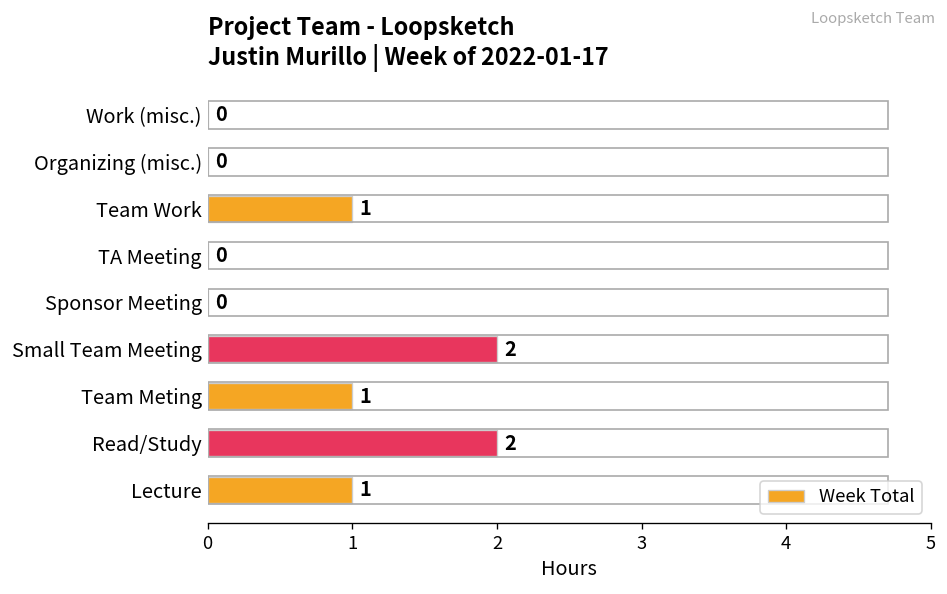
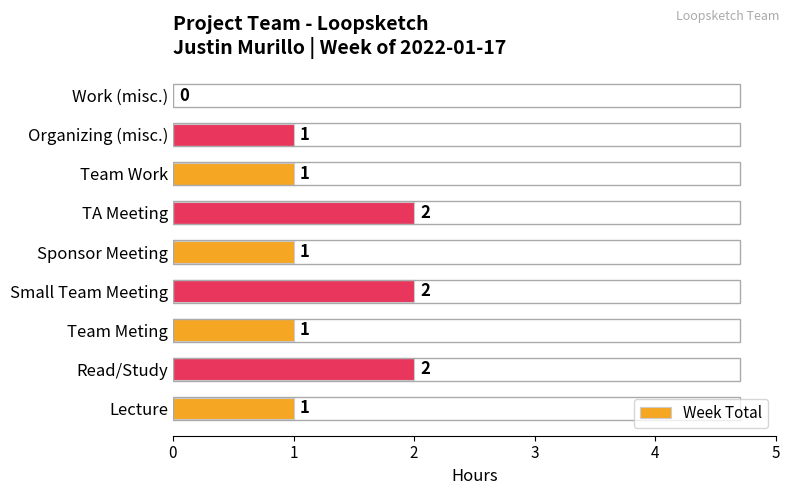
Organizing (misc.): 0 -> 1
TA Meeting: 0 -> 2
Sponsor Meeting: 0 -> 1
